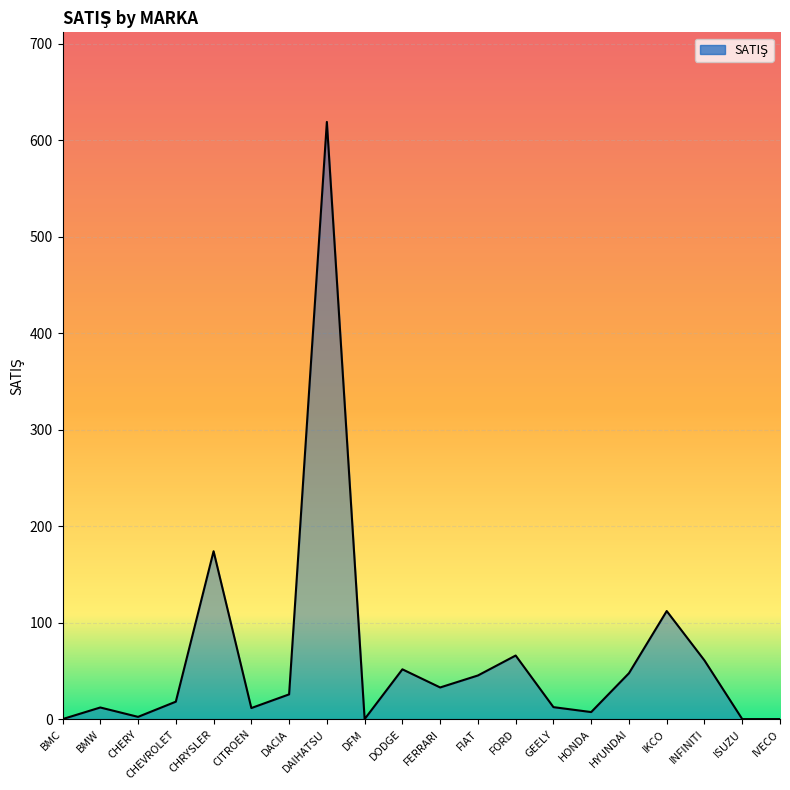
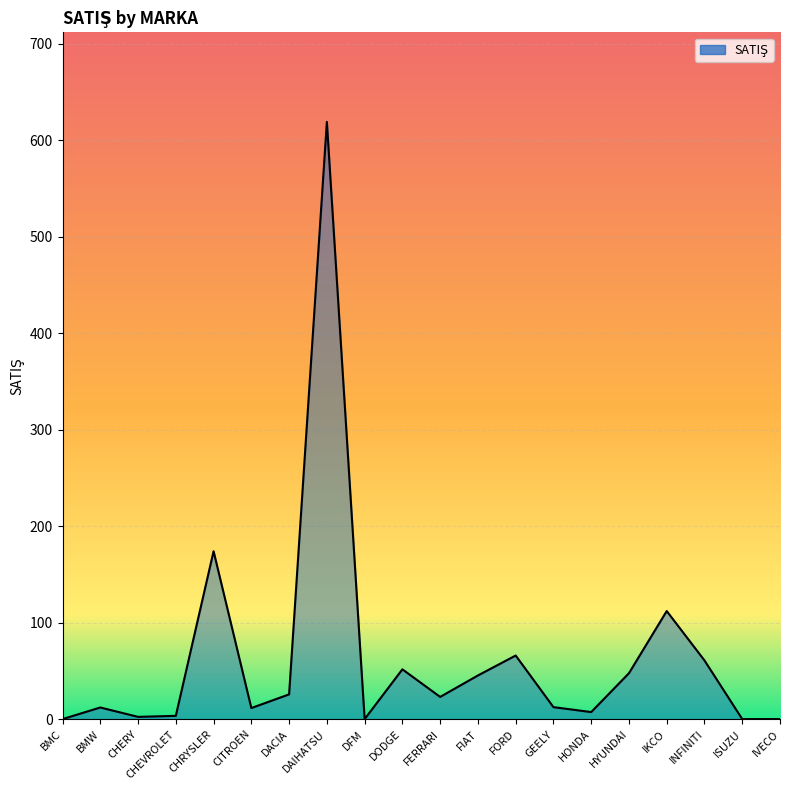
CHEVROLET: 20 -> 0
FERRARI: 30 -> 20
